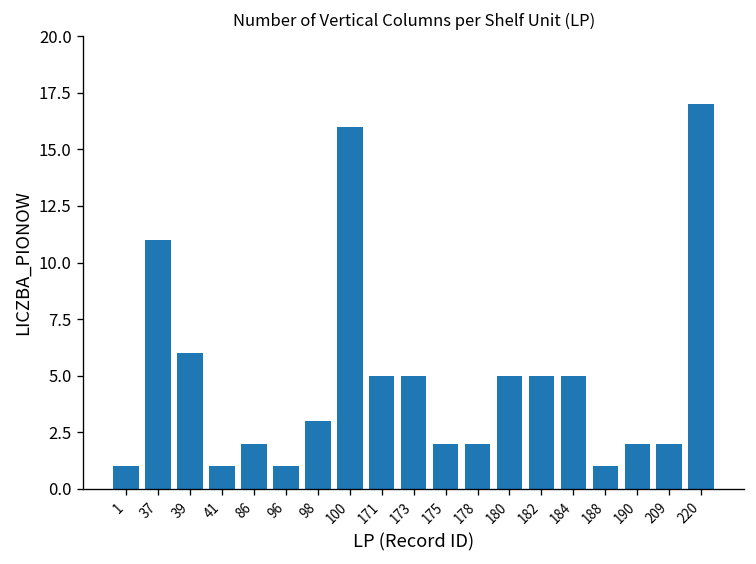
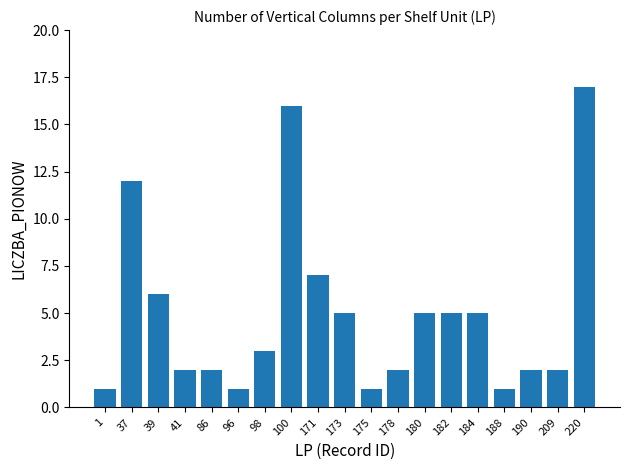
37: 11 -> 12
41: 1 -> 2
171: 5 -> 7
175: 2 -> 1
